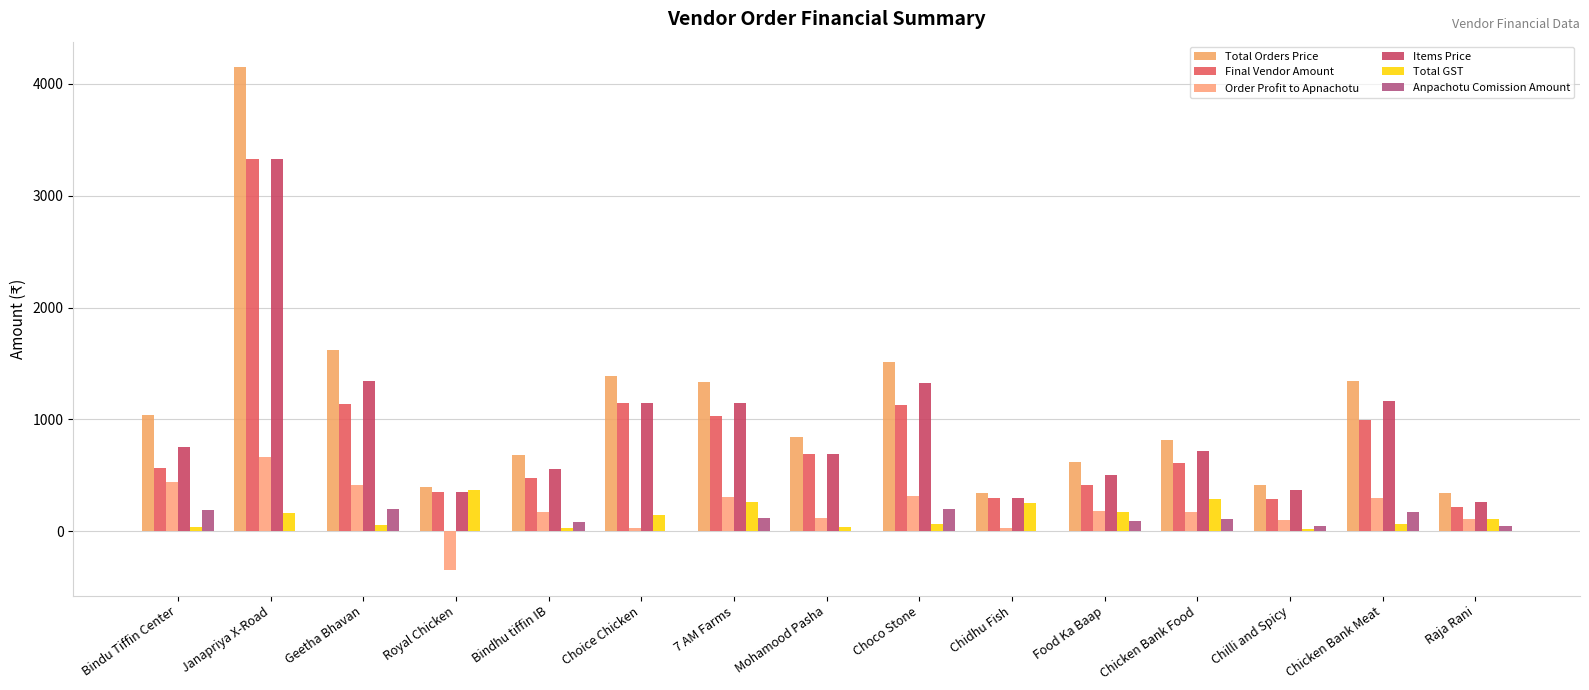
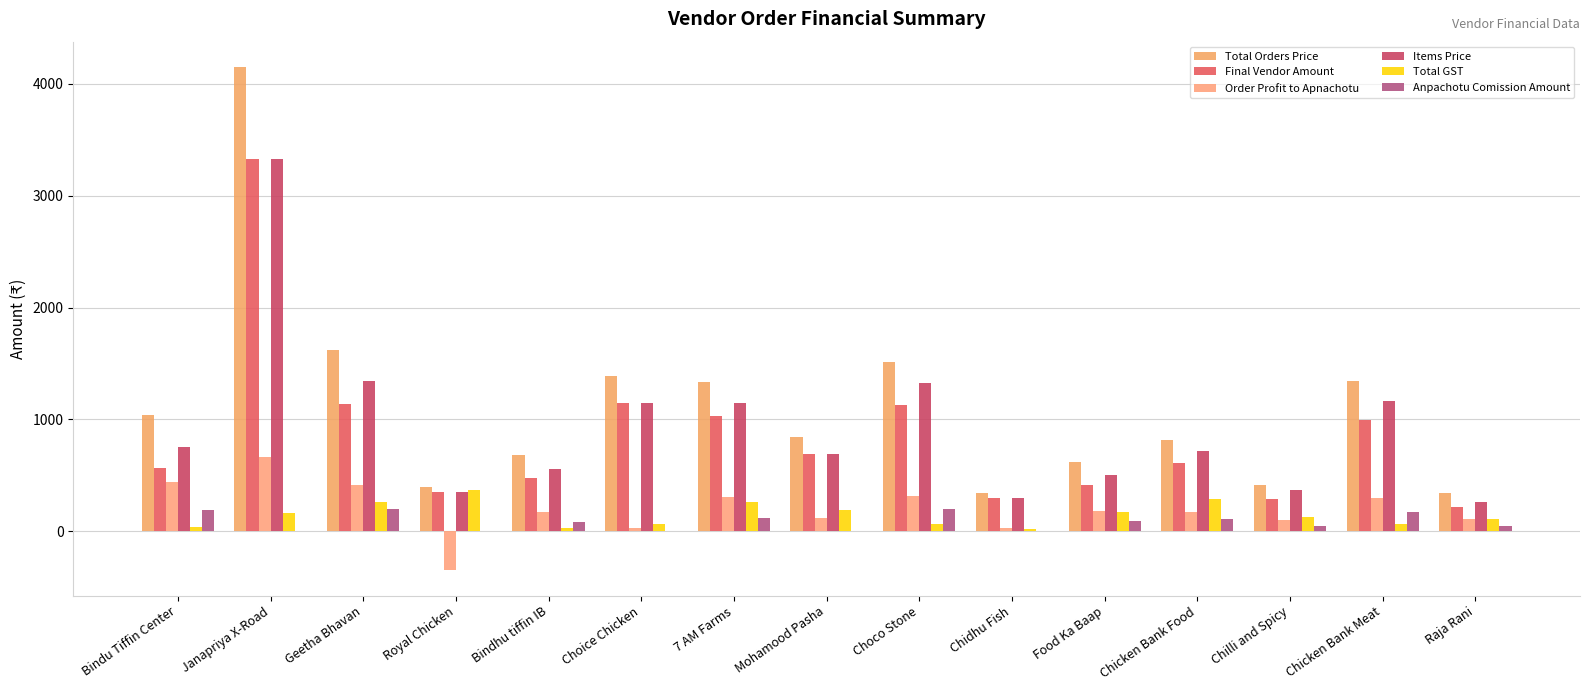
Total GST, Geetha Bhavan: 60 -> 260
Total GST, Choice Chicken: 150 -> 70
Total GST, Mohamood Pasha: 40 -> 190
Total GST, Chidhu Fish: 260 -> 20
Total GST, Chilli and Spicy: 20 -> 120
